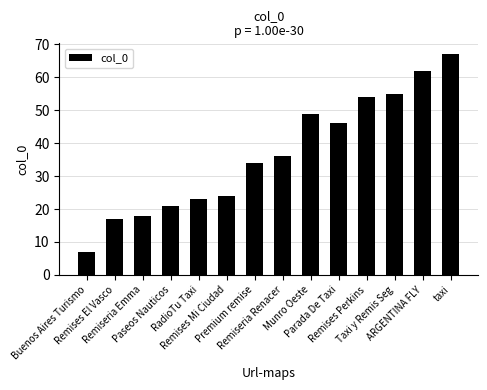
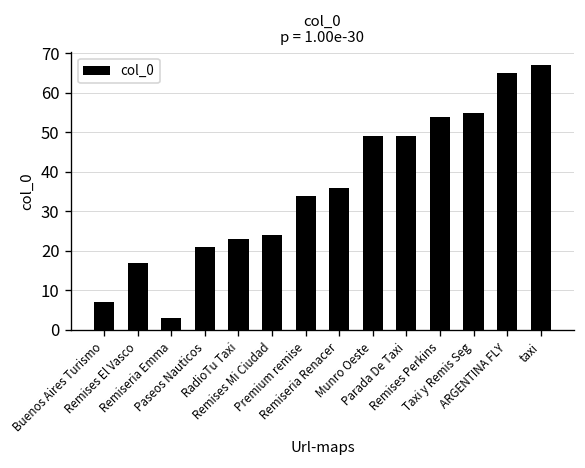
Remiseria Emma: 18 -> 3
Parada De Taxi: 46 -> 49
ARGENTINA FLY: 62 -> 65
